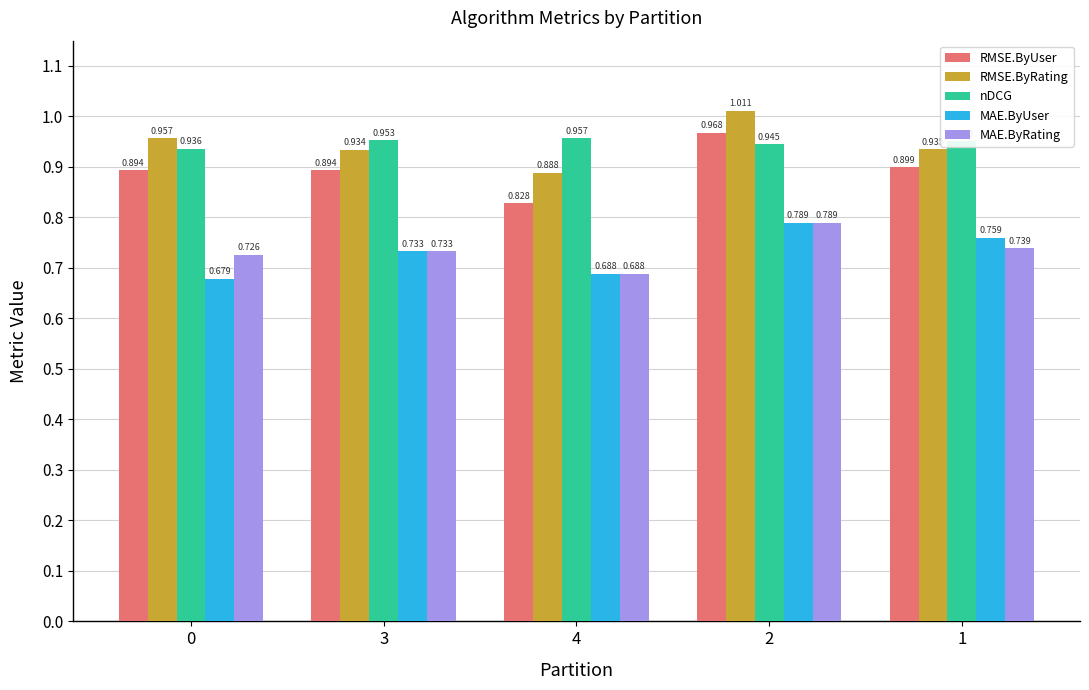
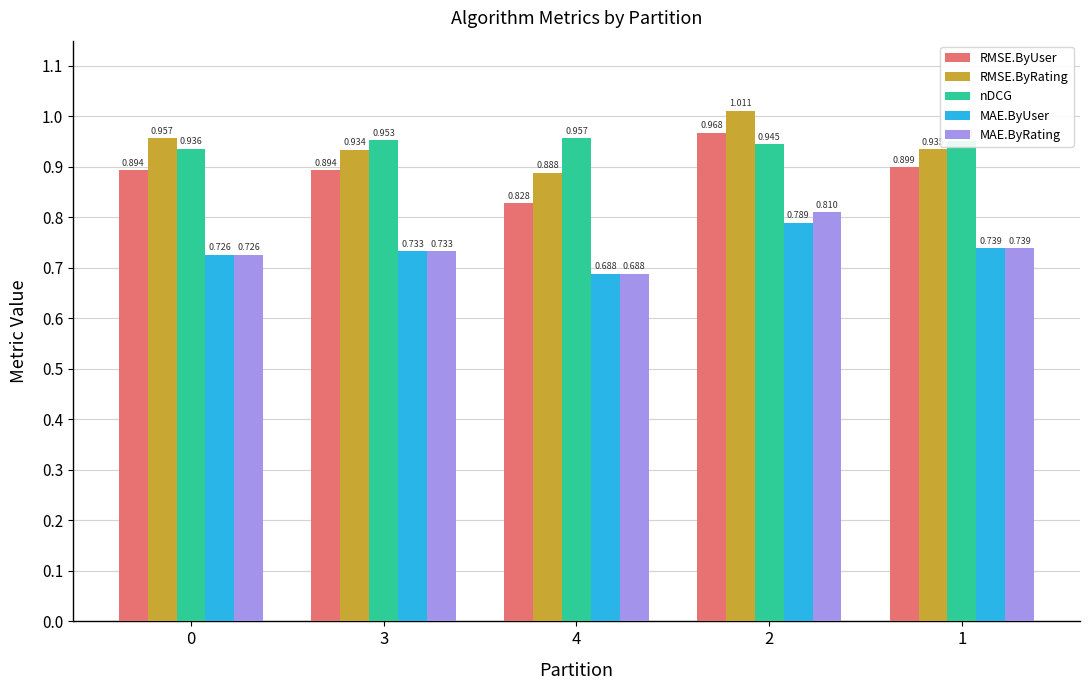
MAE.ByUser, 0: 0.679 -> 0.726
MAE.ByRating, 2: 0.789 -> 0.810
MAE.ByUser, 1: 0.759 -> 0.739
